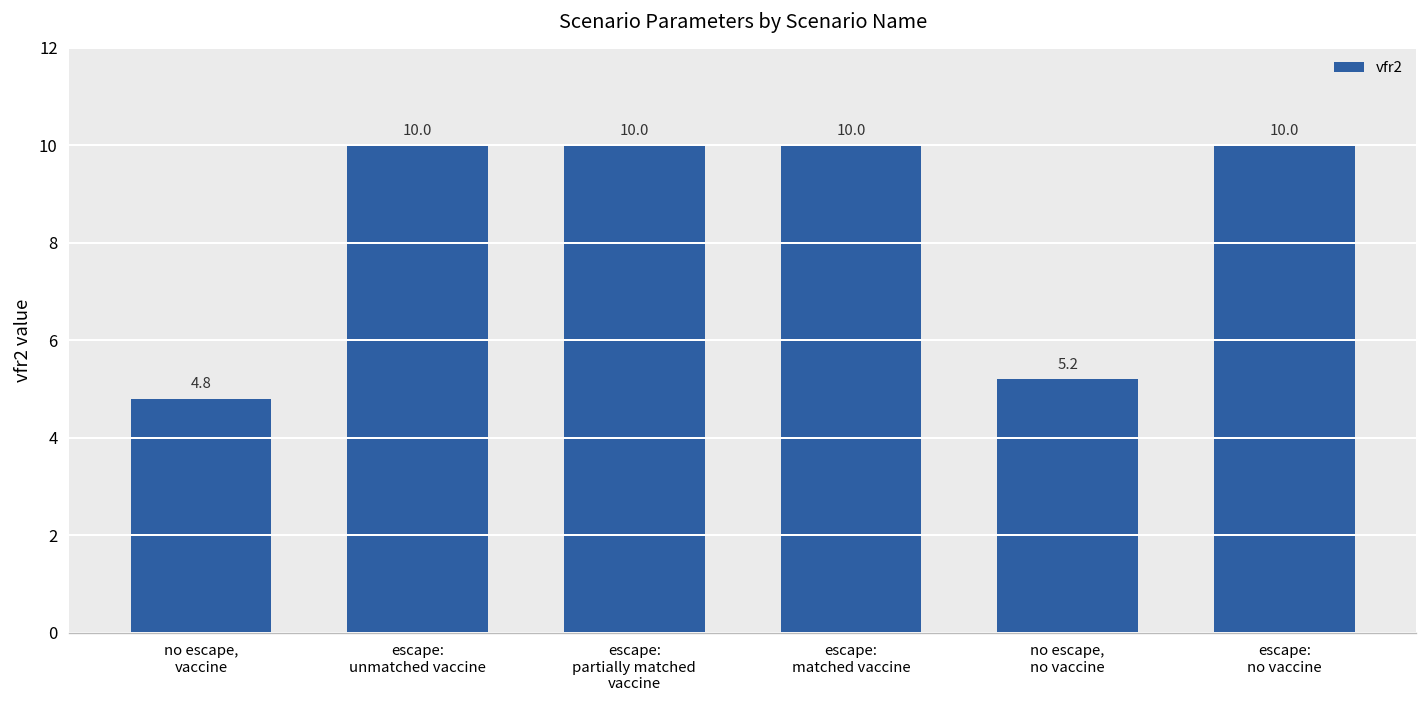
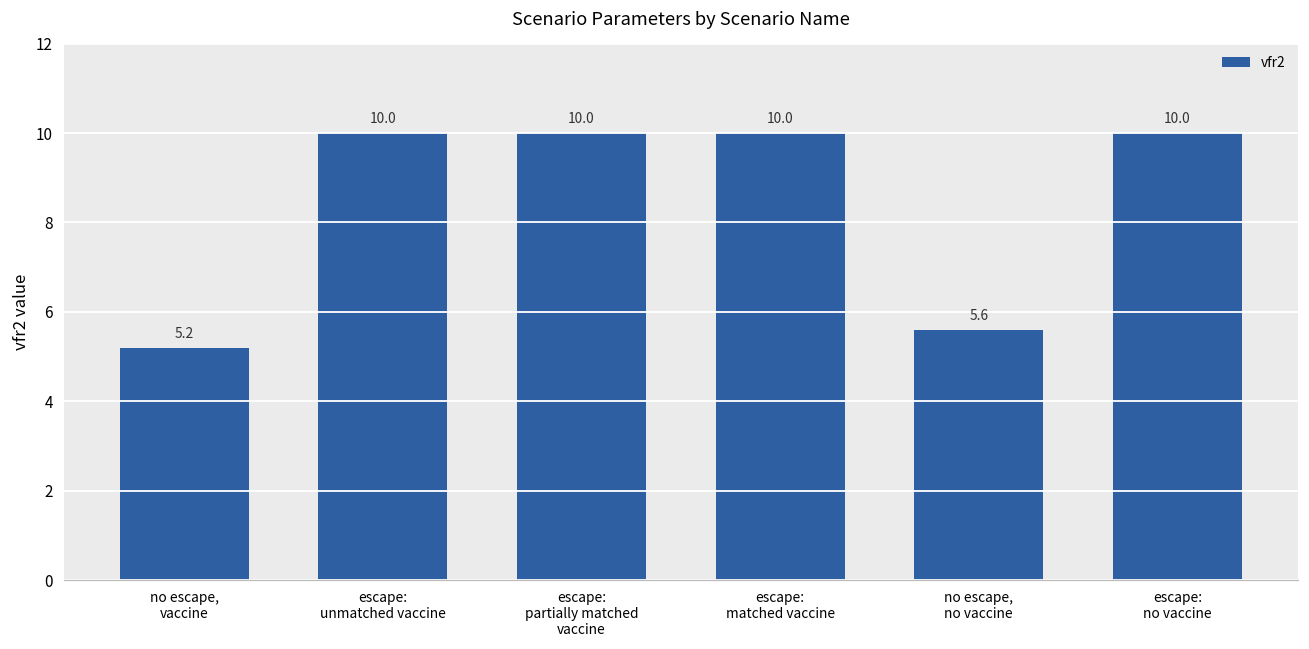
no escape, vaccine: 4.8 -> 5.2
no escape, no vaccine: 5.2 -> 5.6
